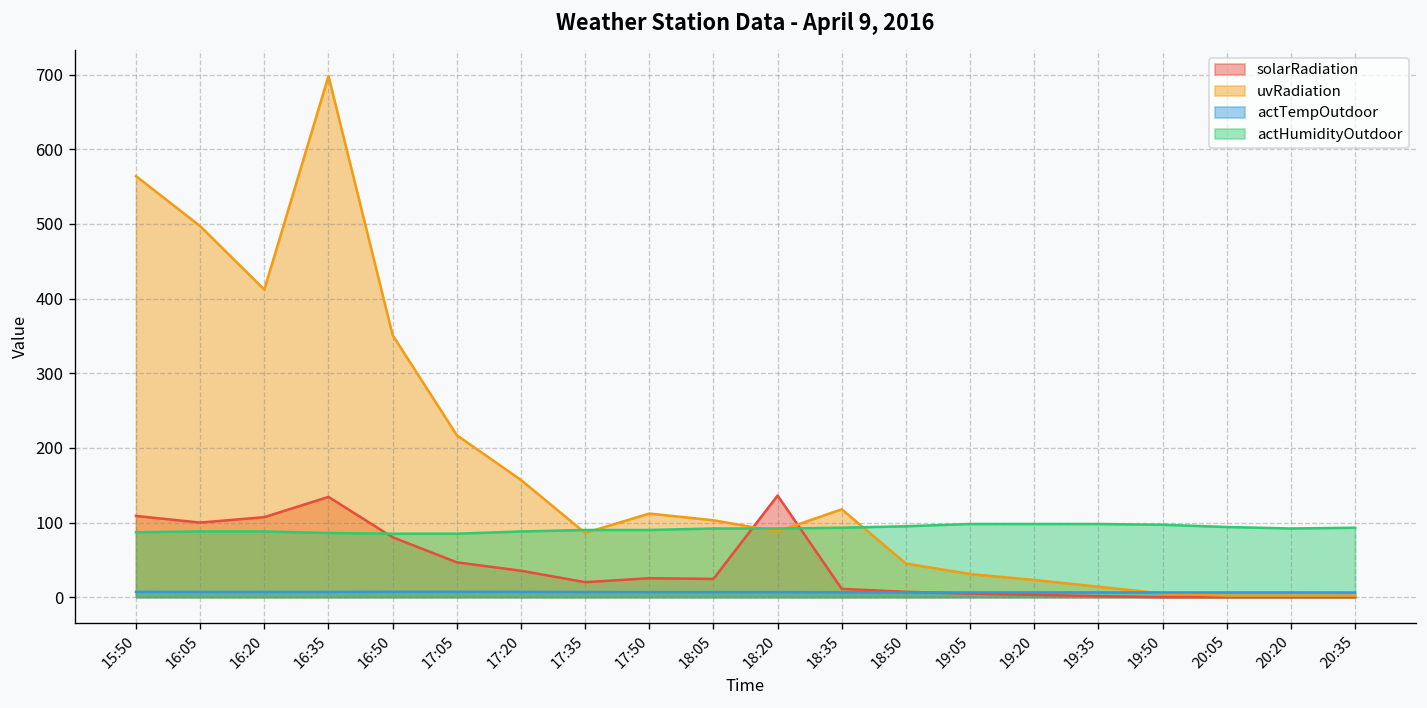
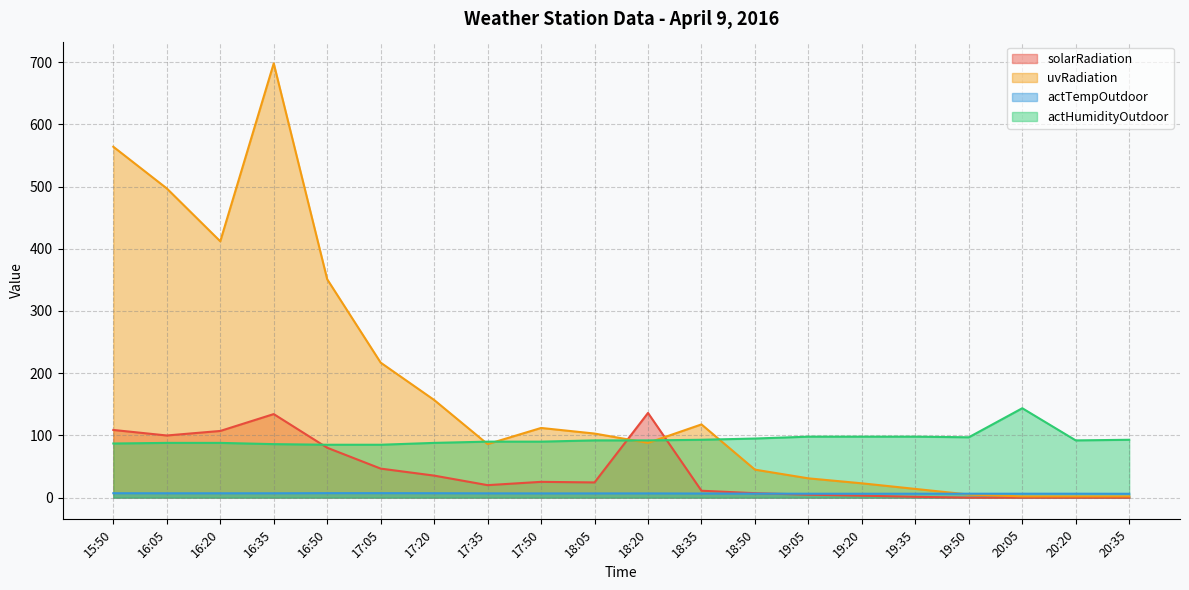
actHumidityOutdoor, 20:05: 90 -> 140
